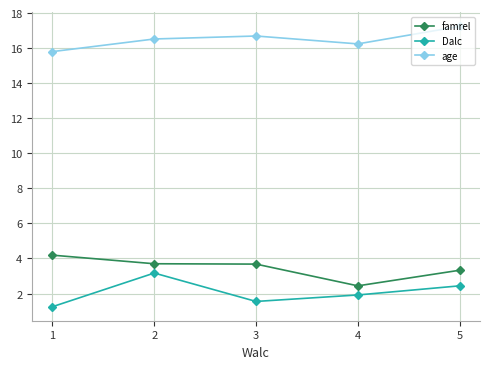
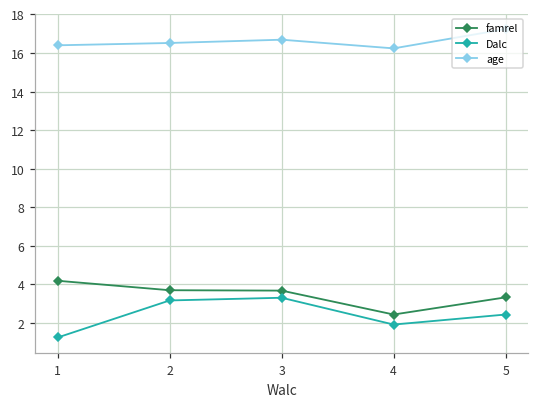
age, 1: 15.8 -> 16.4
Dalc, 3: 1.6 -> 3.3
